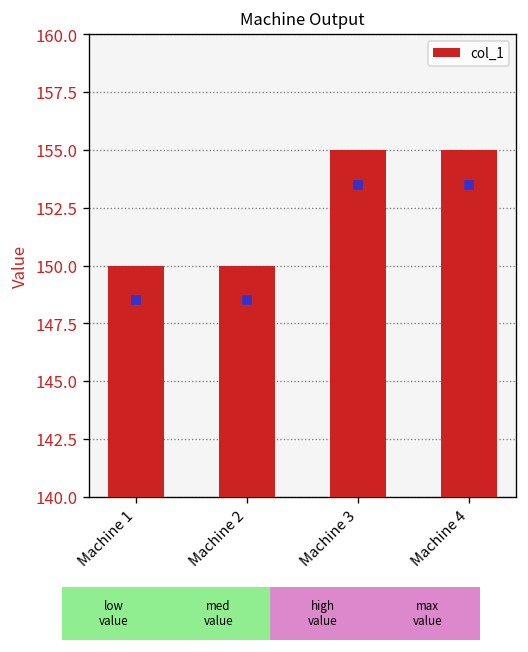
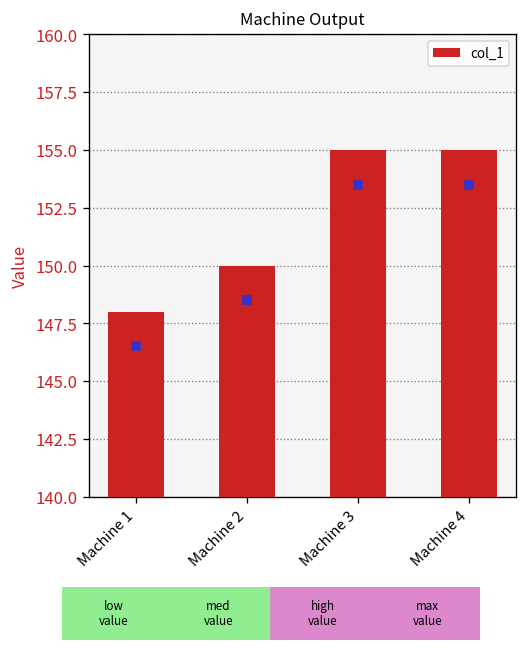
col_1, Machine 1: 150 -> 148
